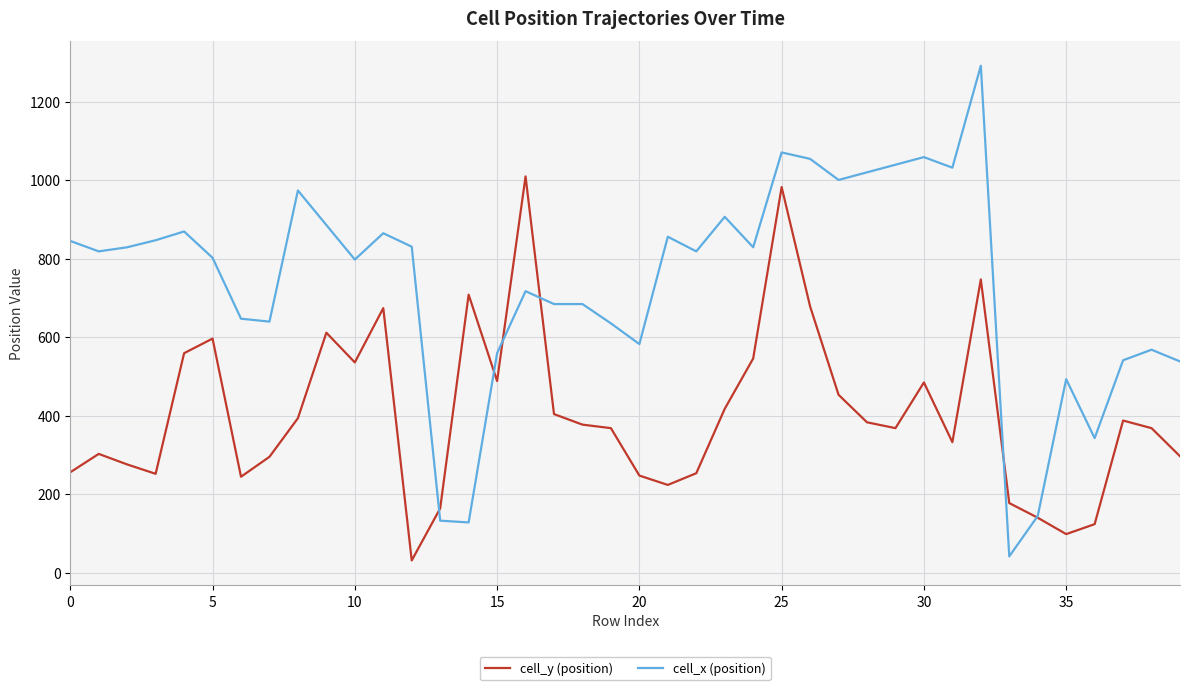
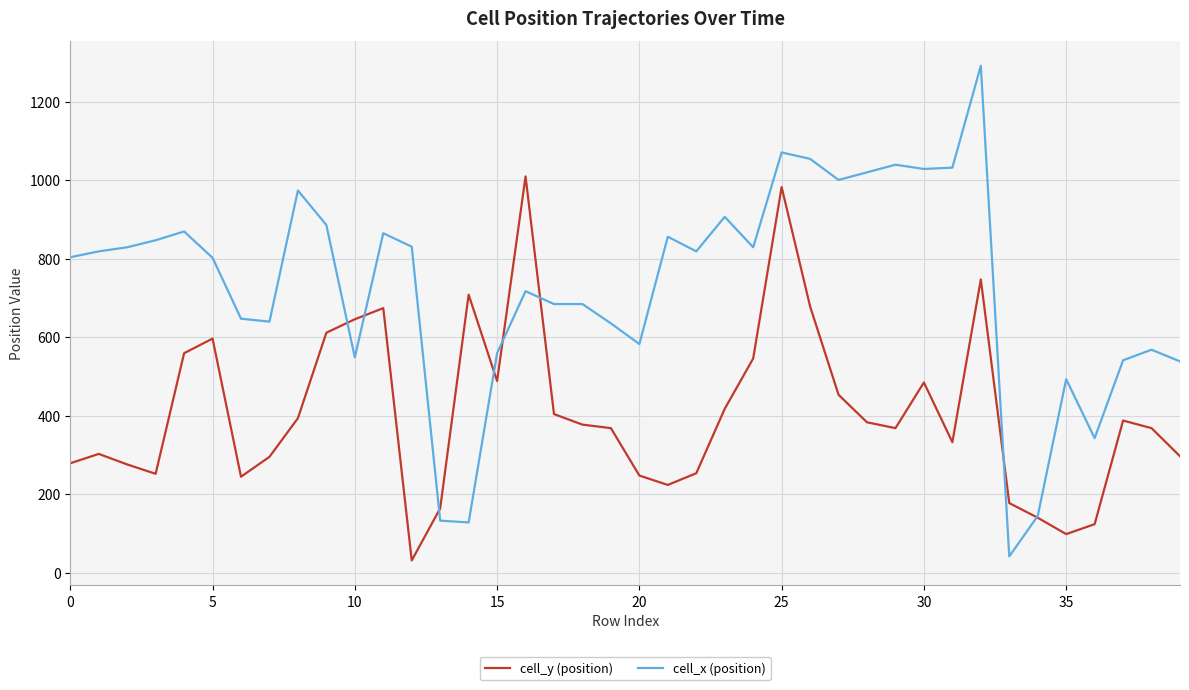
cell_y (position), 0: 260 -> 280
cell_x (position), 0: 850 -> 800
cell_y (position), 10: 540 -> 650
cell_x (position), 10: 800 -> 550
cell_x (position), 30: 1060 -> 1030
